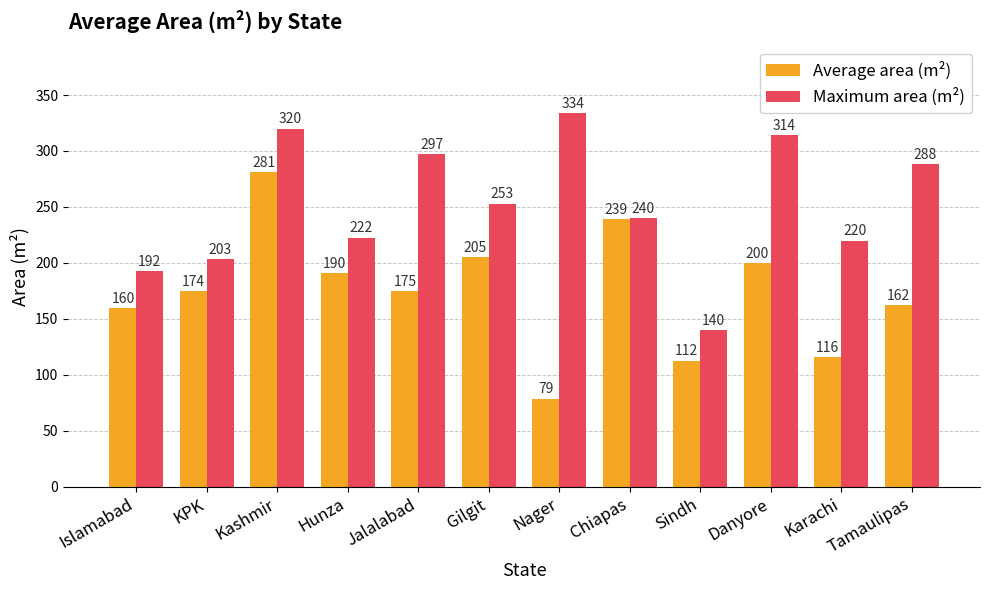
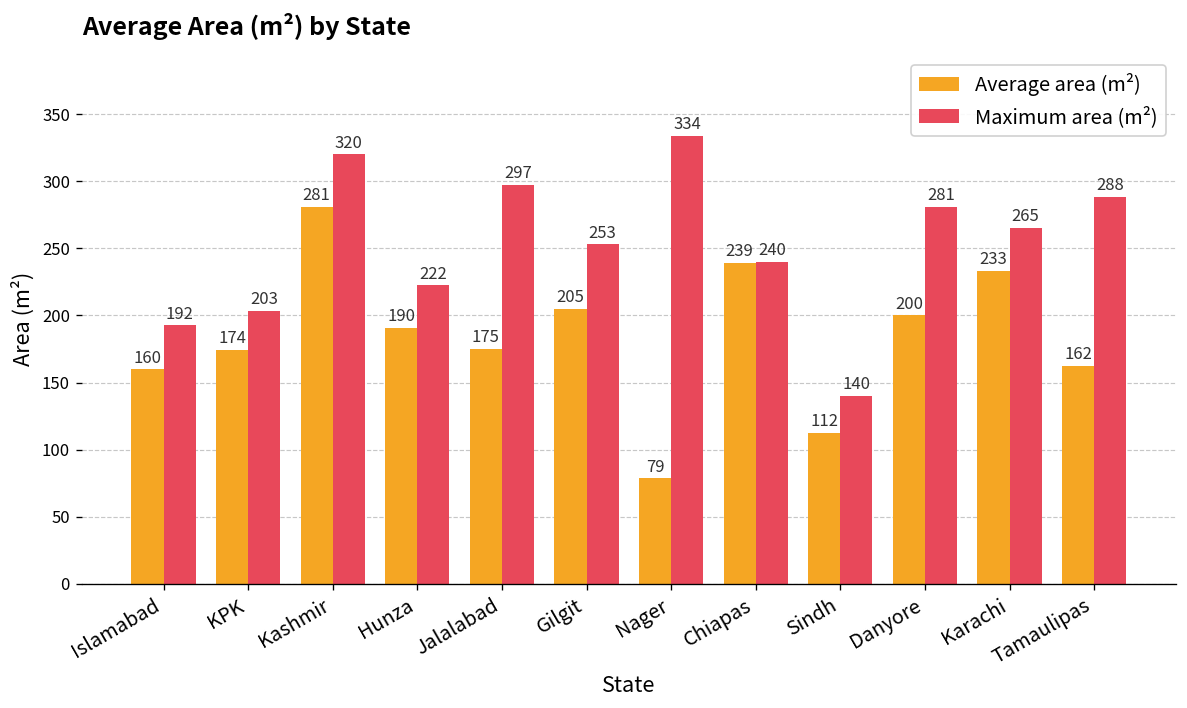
Maximum area (m²), Danyore: 314 -> 281
Average area (m²), Karachi: 116 -> 233
Maximum area (m²), Karachi: 220 -> 265
